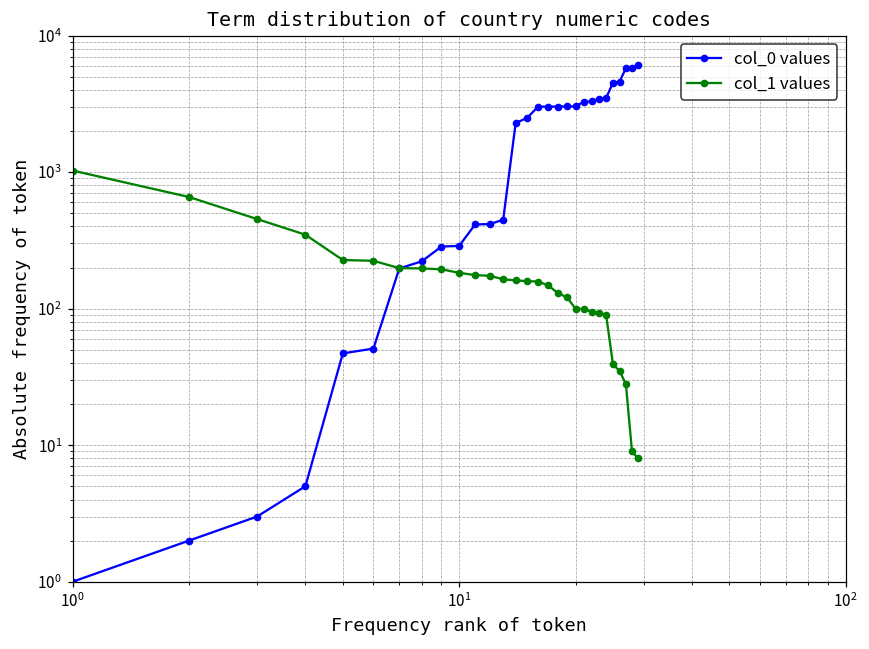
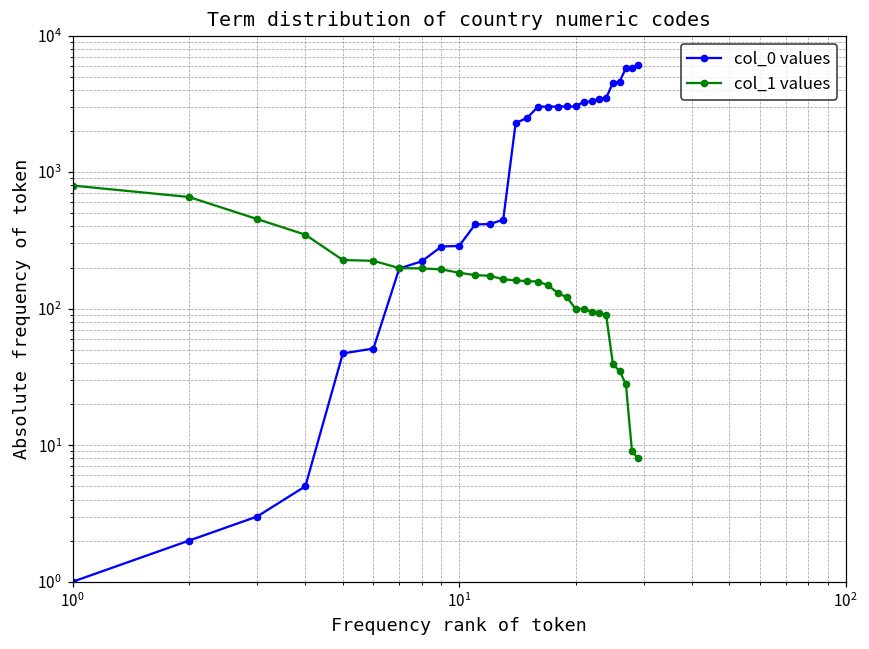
col_1 values, 10^0: 1000 -> 800
